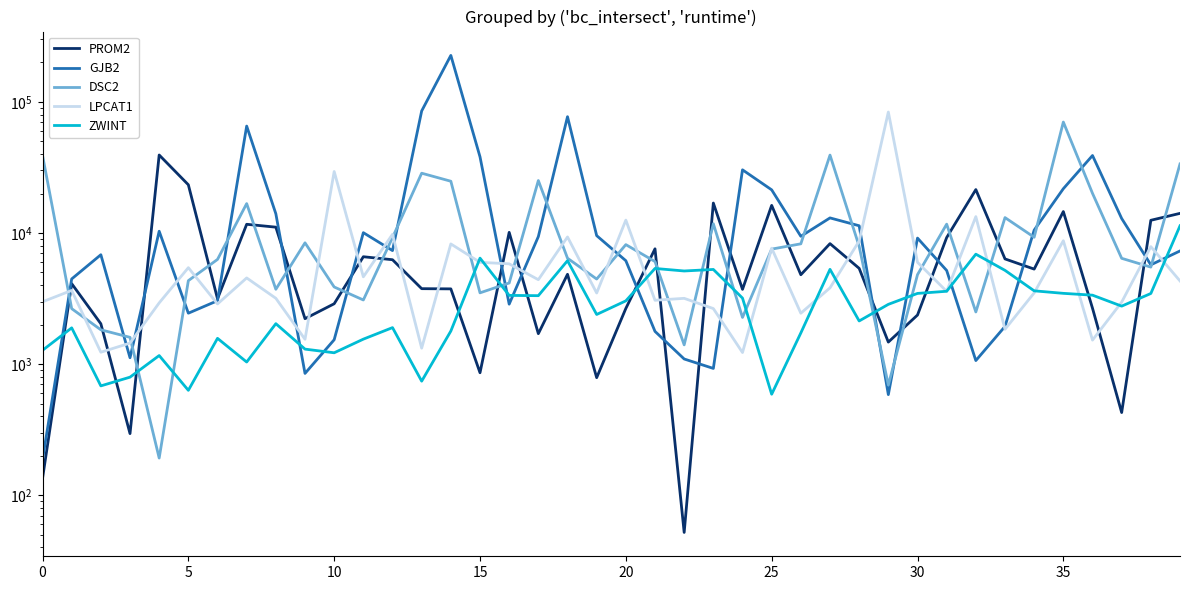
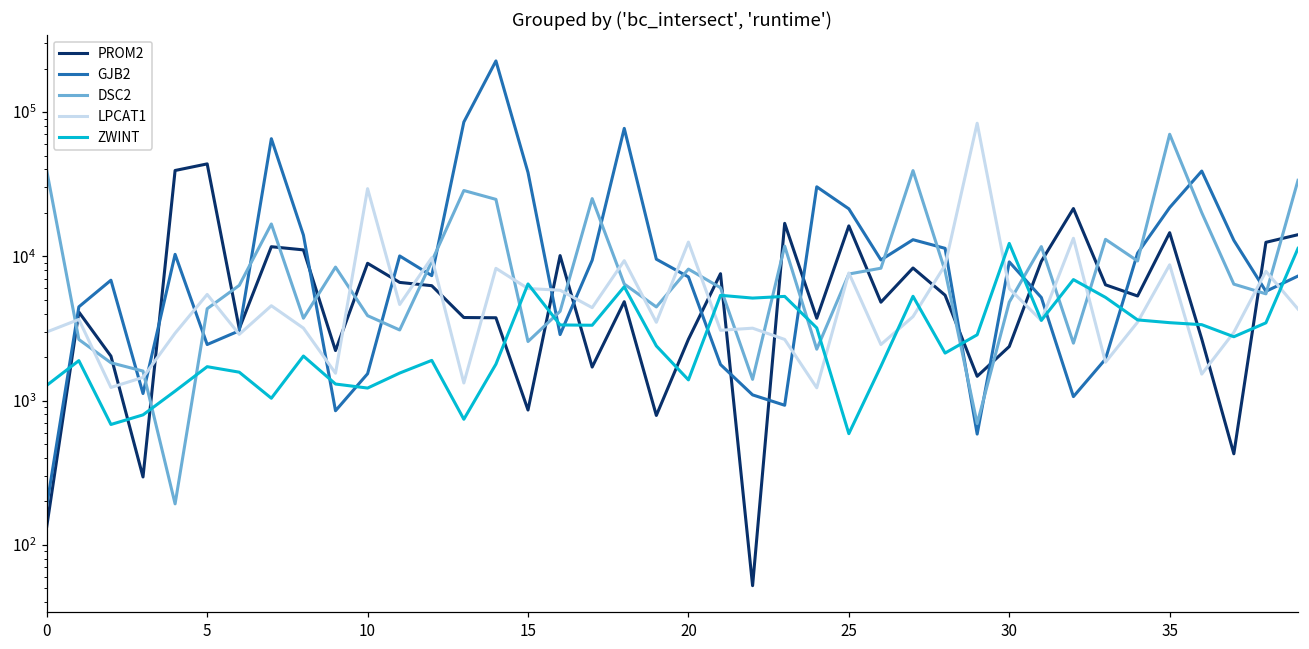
PROM2, 5: 23000 -> 44000
ZWINT, 5: 600 -> 1700
PROM2, 10: 2900 -> 9000
DSC2, 15: 3500 -> 2600
GJB2, 20: 6000 -> 7000
ZWINT, 20: 3000 -> 1400
ZWINT, 30: 3500 -> 12000
